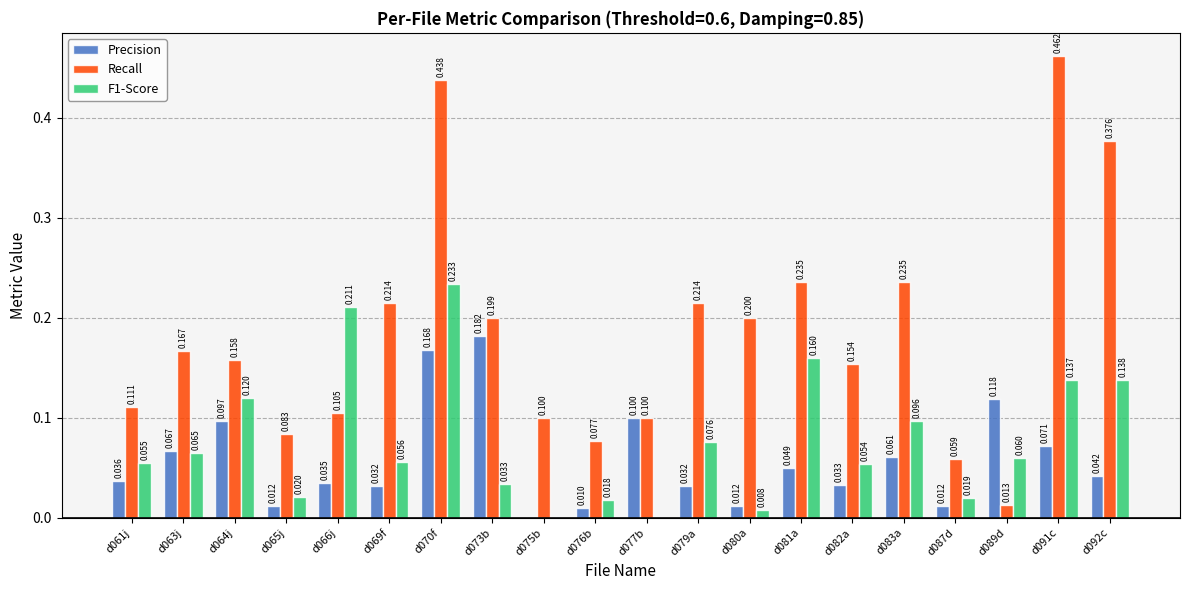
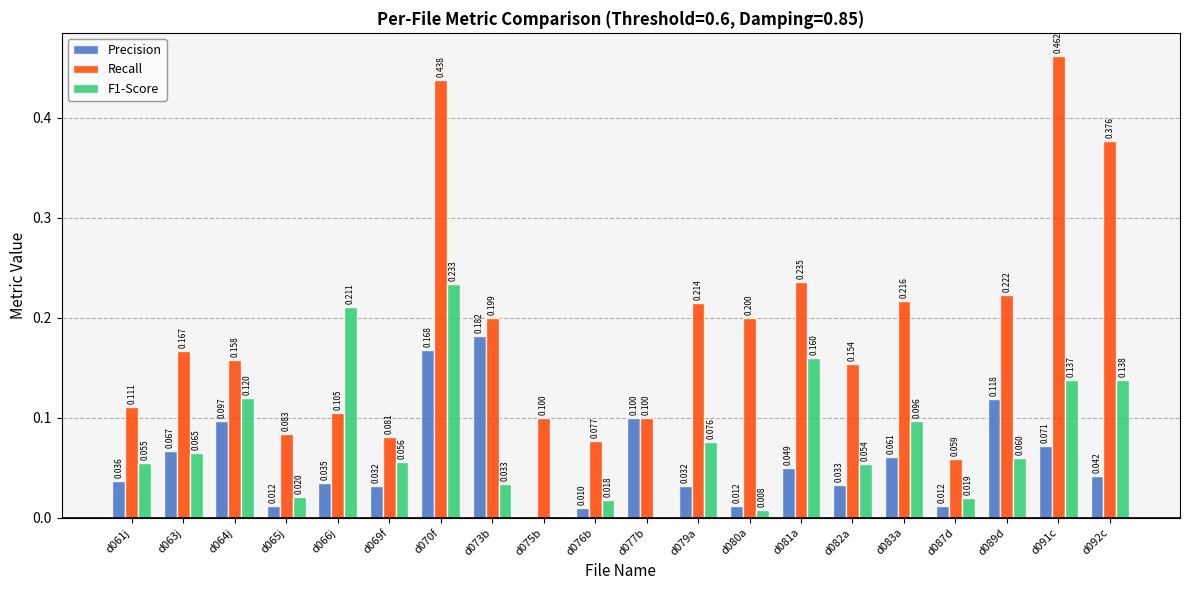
Recall, d069f: 0.214 -> 0.081
Recall, d083a: 0.235 -> 0.216
Recall, d089d: 0.013 -> 0.222
